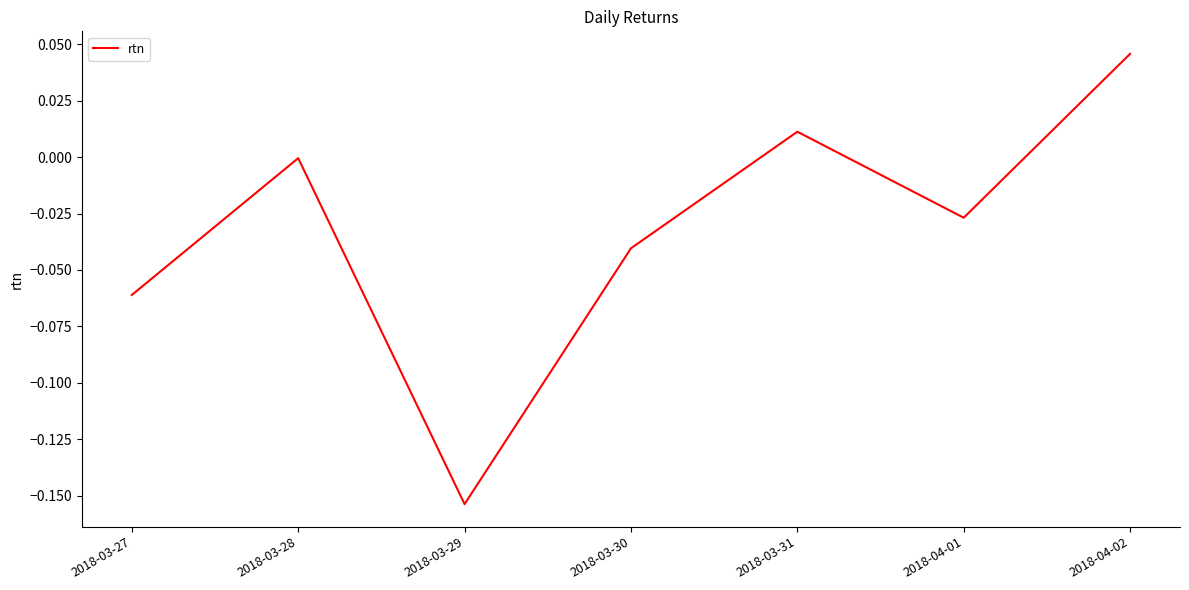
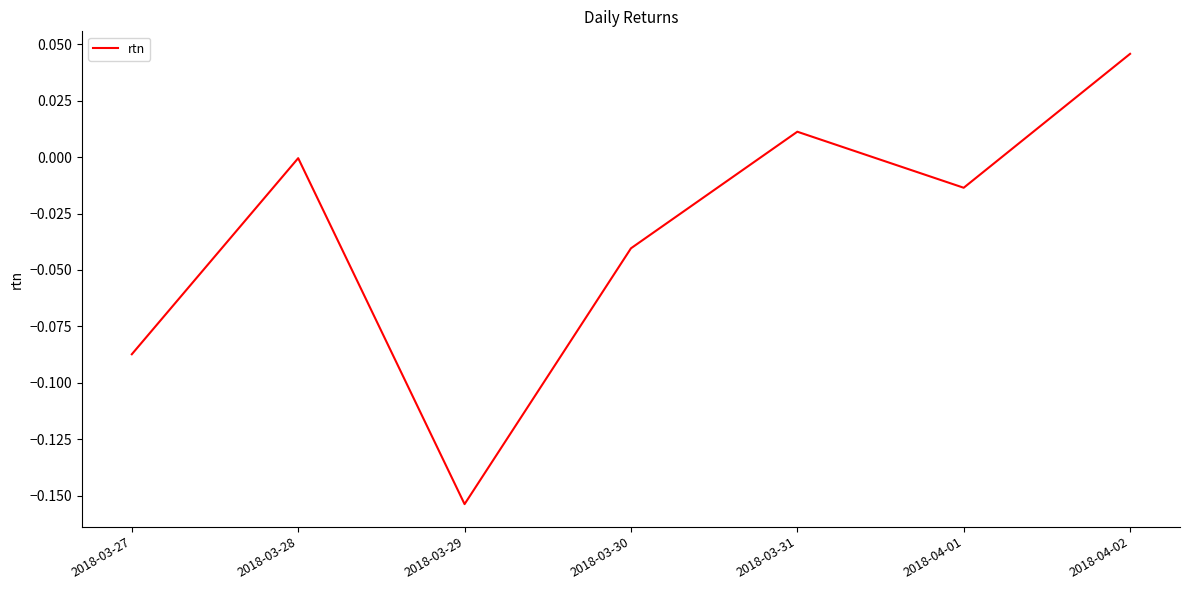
2018-03-27: -0.061 -> -0.087
2018-04-01: -0.027 -> -0.014
